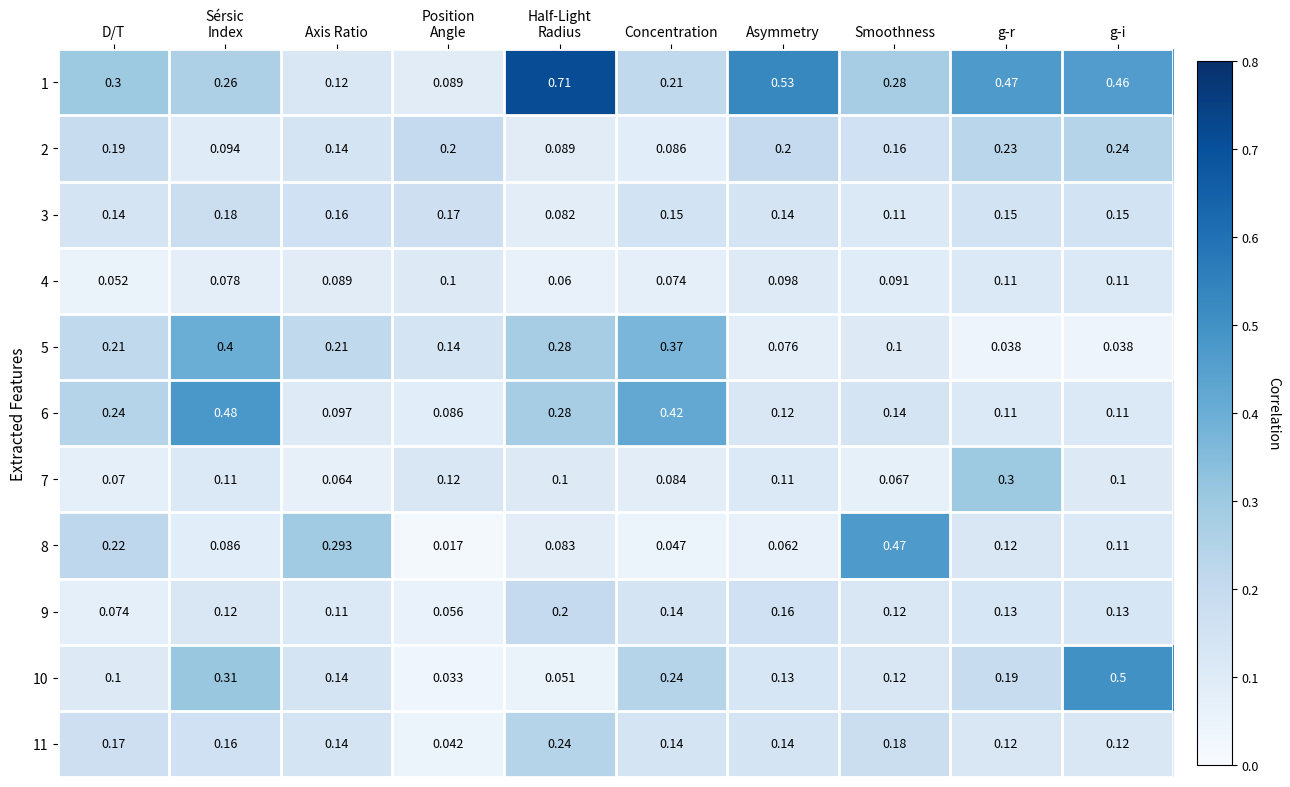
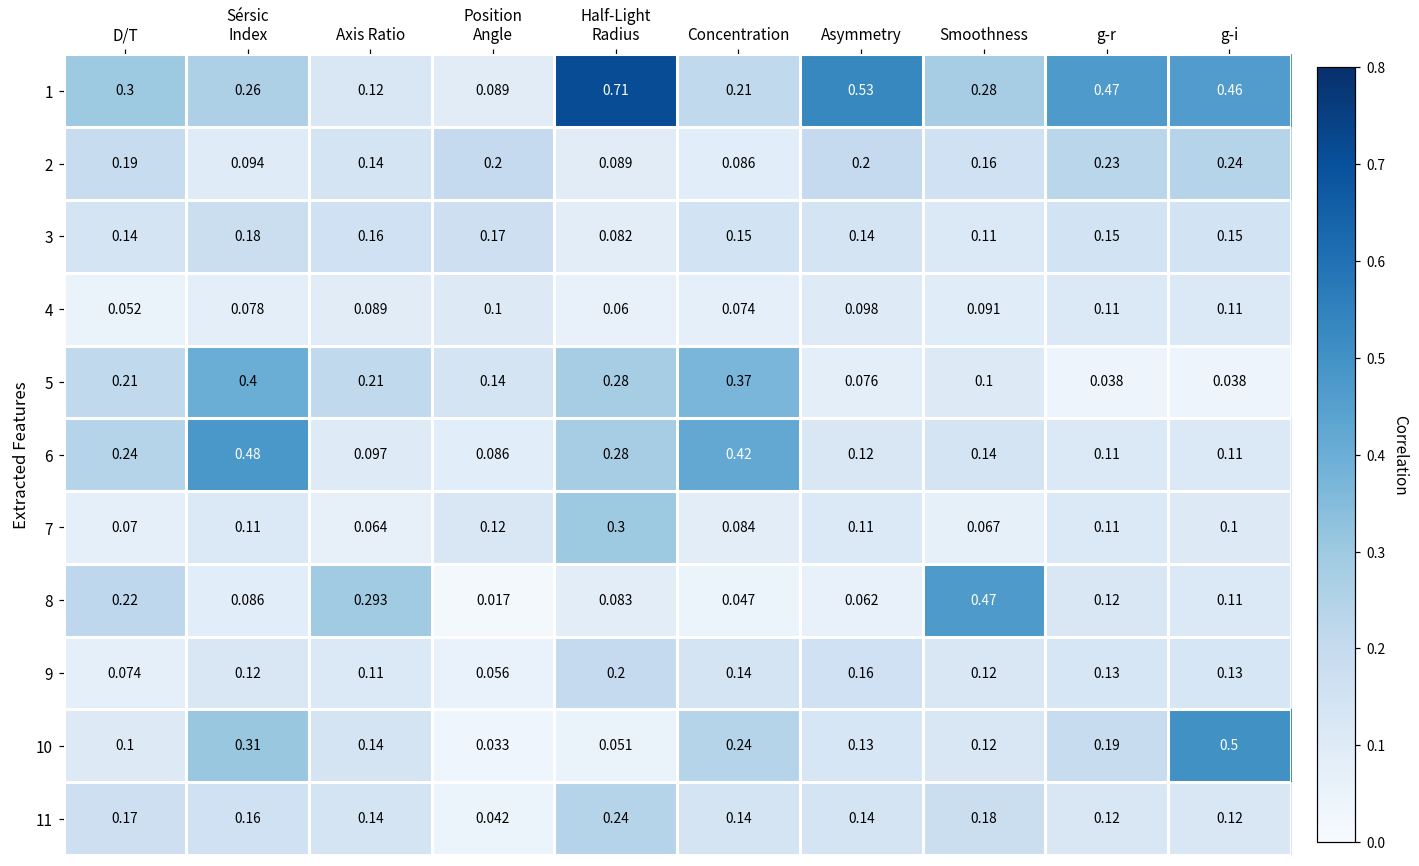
7, Half-Light Radius: 0.1 -> 0.3
7, g-r: 0.3 -> 0.11
